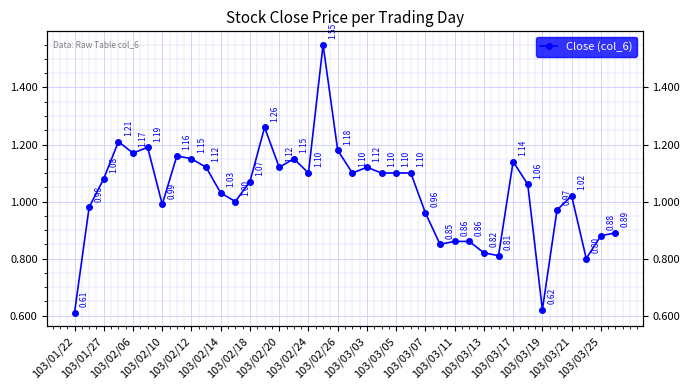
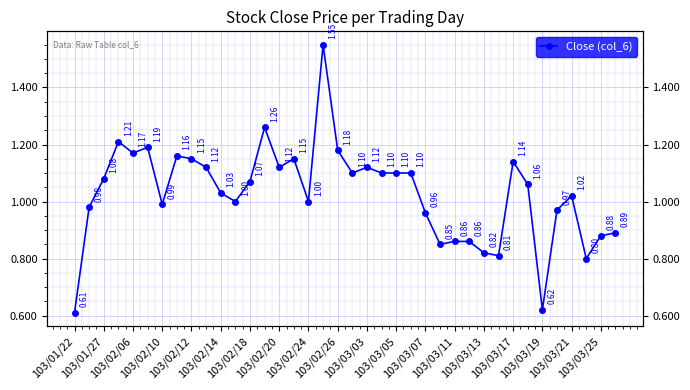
103/02/24: 1.10 -> 1.00
